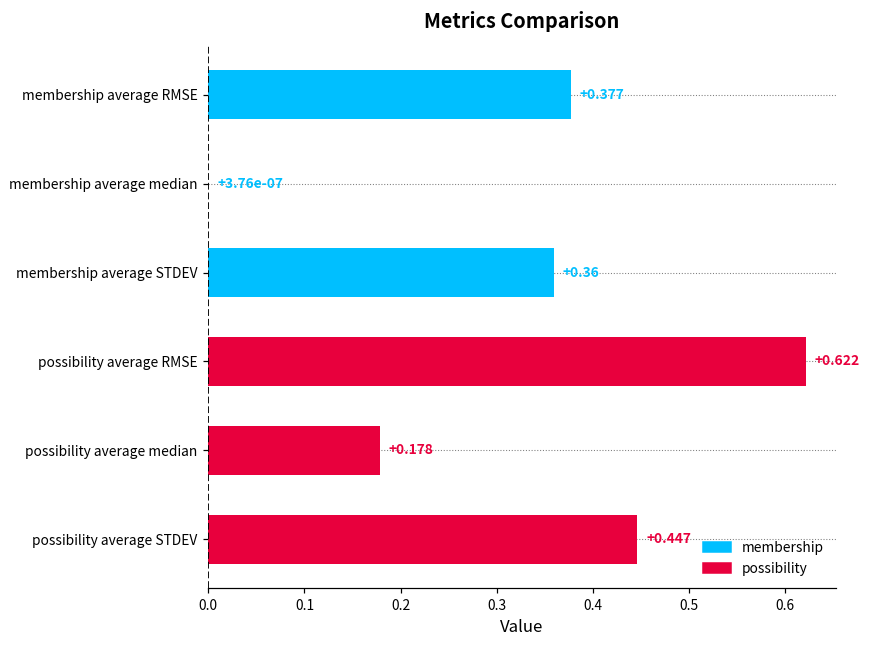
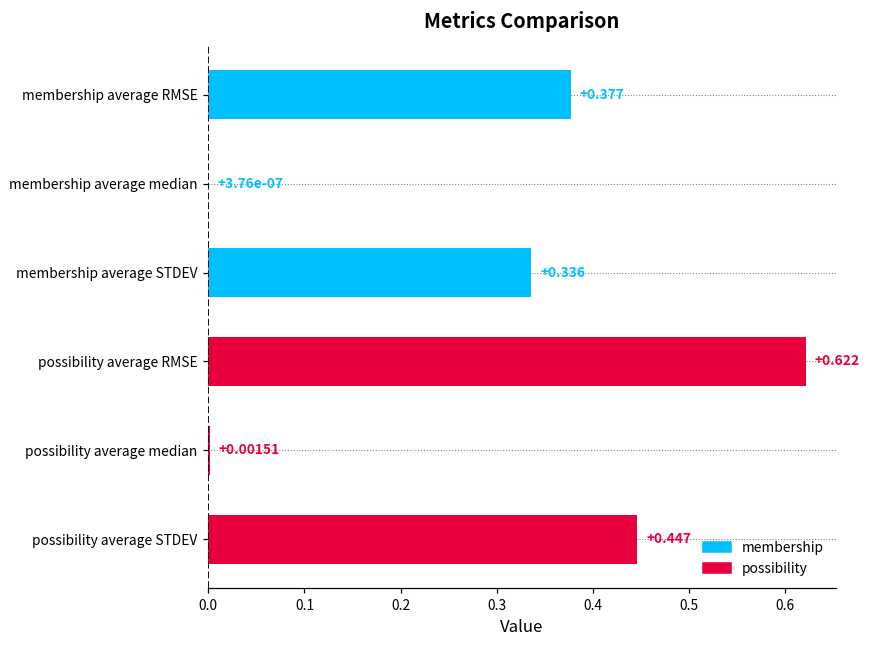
membership average STDEV: +0.36 -> +0.336
possibility average median: +0.178 -> +0.00151
